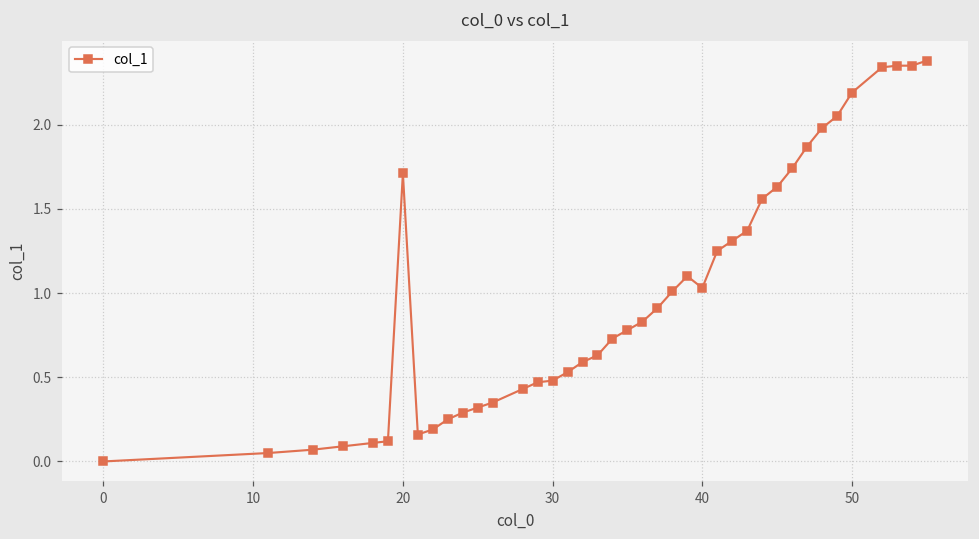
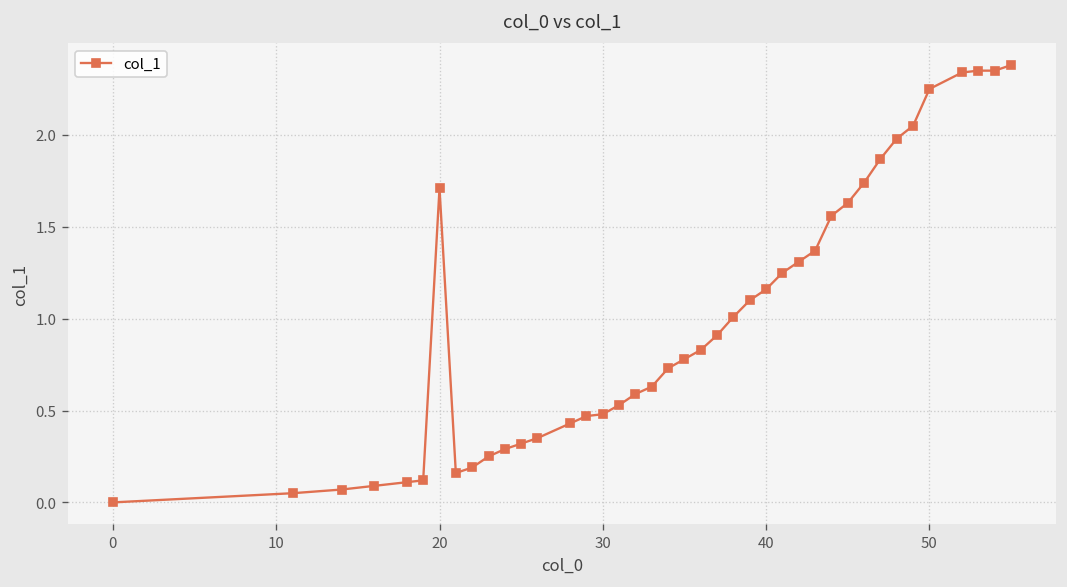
40: 1.03 -> 1.16
50: 2.19 -> 2.25
